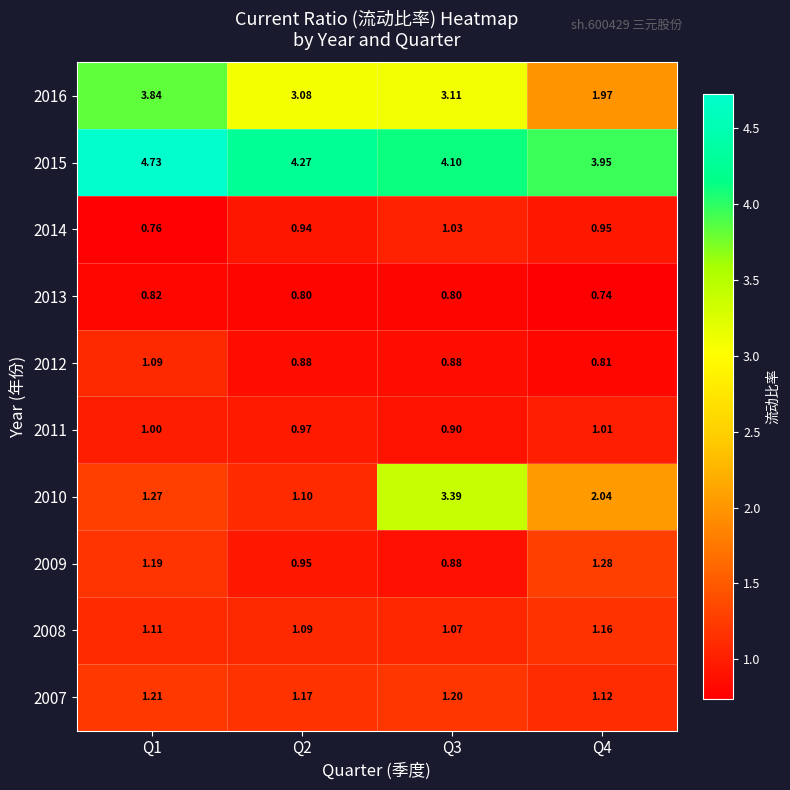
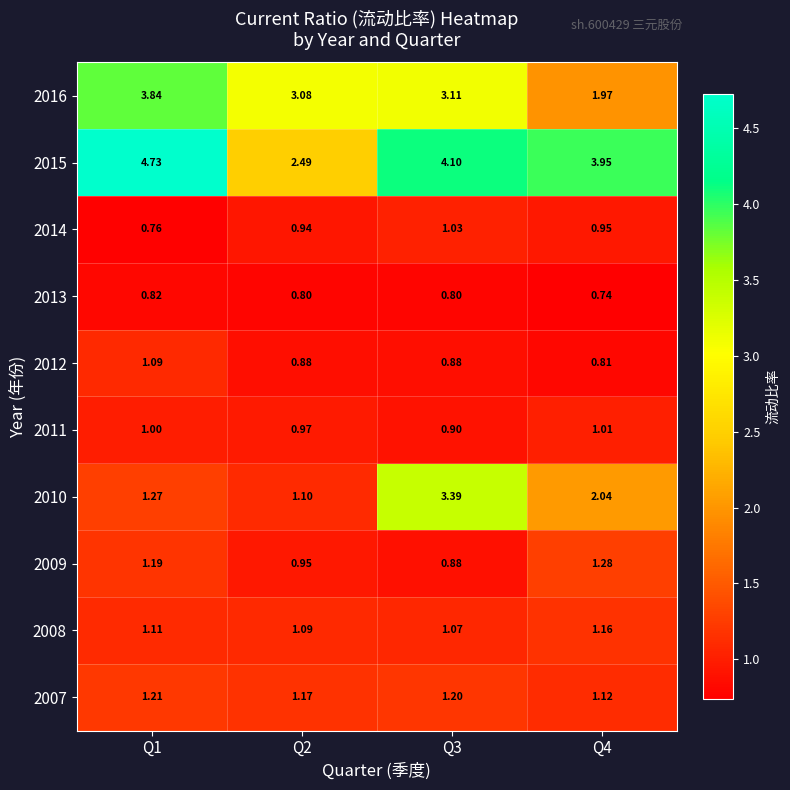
2015, Q2: 4.27 -> 2.49
